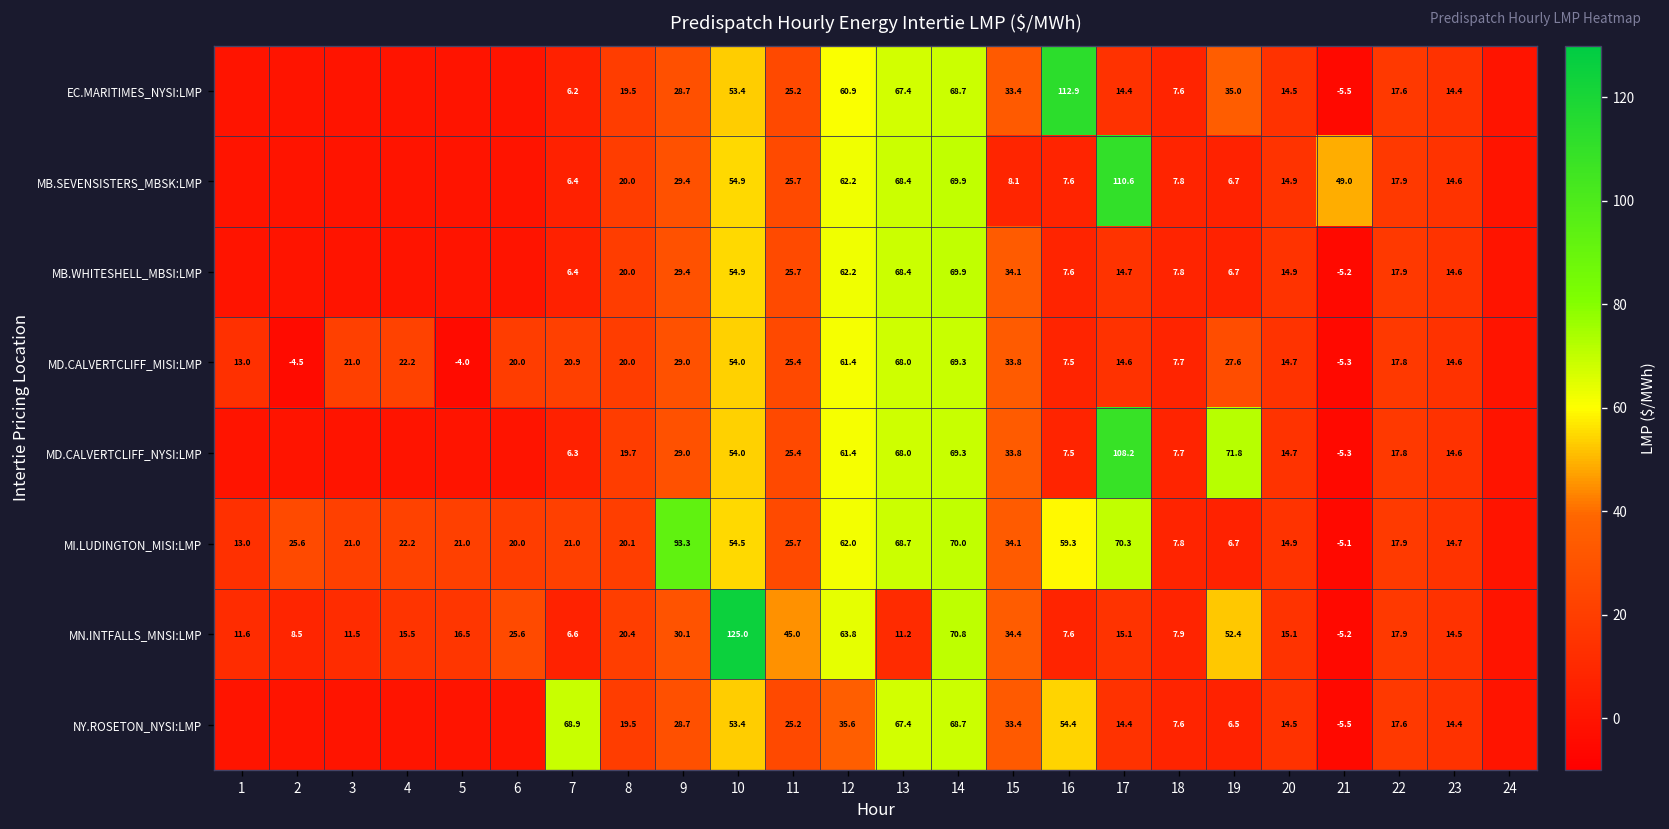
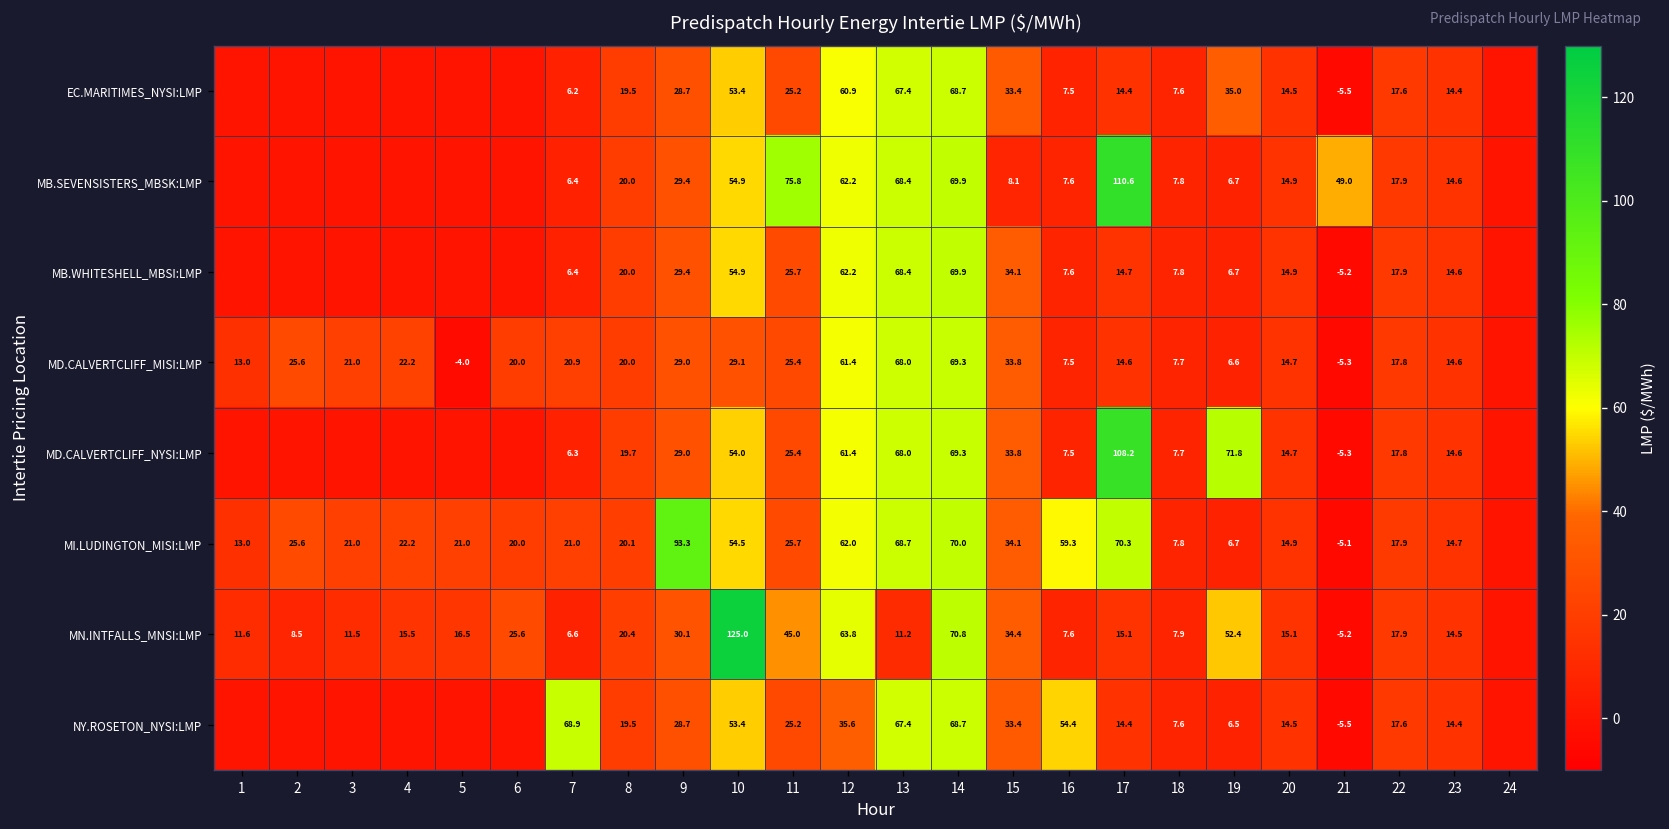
EC.MARITIMES_NYSI:LMP, 16: 112.9 -> 7.5
MB.SEVENSISTERS_MBSK:LMP, 11: 25.7 -> 75.8
MD.CALVERTCLIFF_MISI:LMP, 2: -4.5 -> 25.6
MD.CALVERTCLIFF_MISI:LMP, 10: 54.0 -> 29.1
MD.CALVERTCLIFF_MISI:LMP, 19: 27.6 -> 6.6
